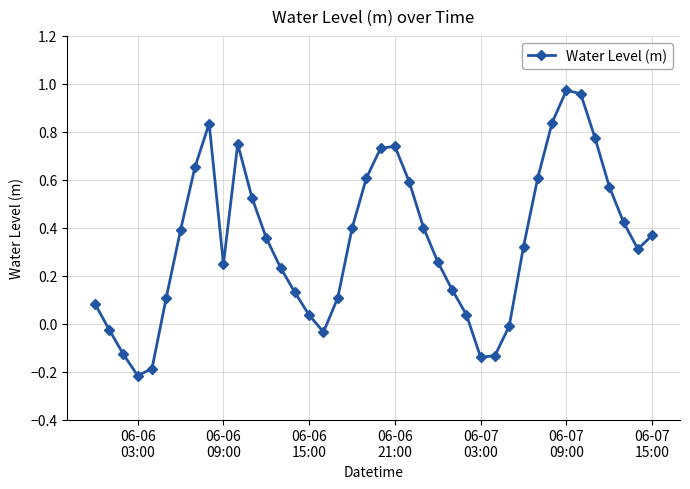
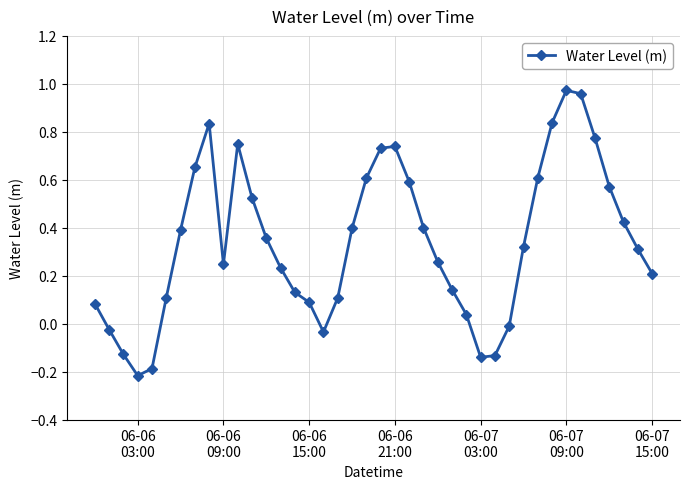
06-06 15:00: 0.04 -> 0.09
06-07 15:00: 0.37 -> 0.21
